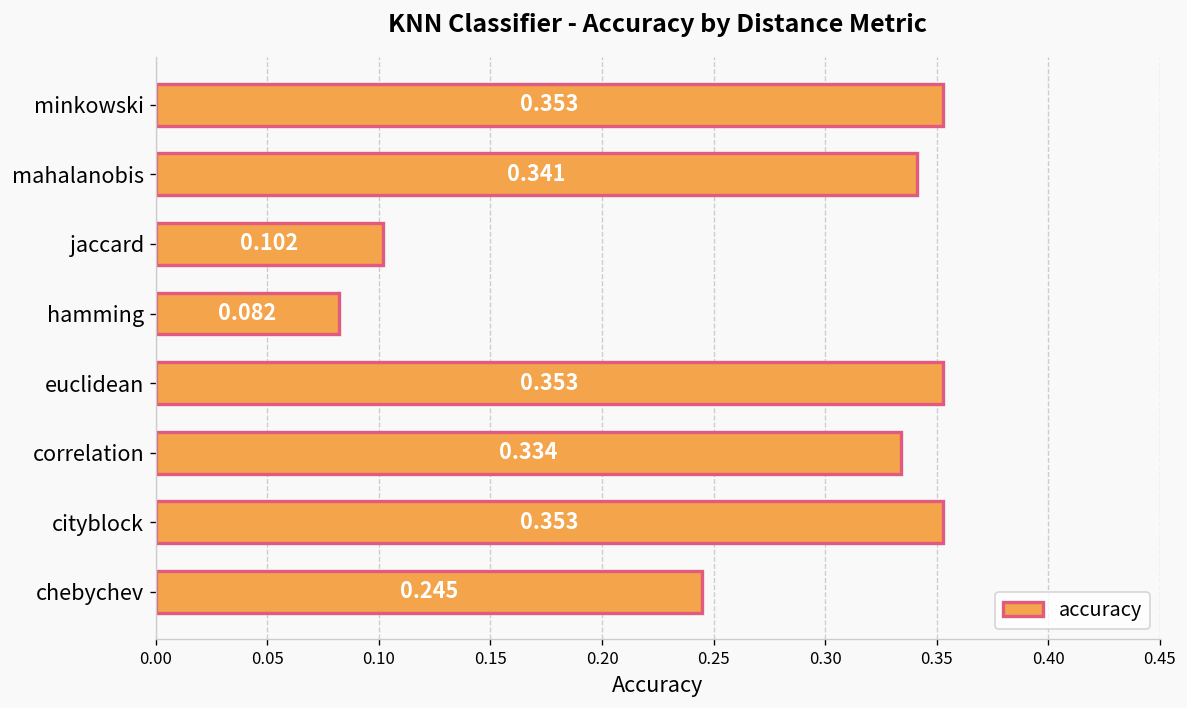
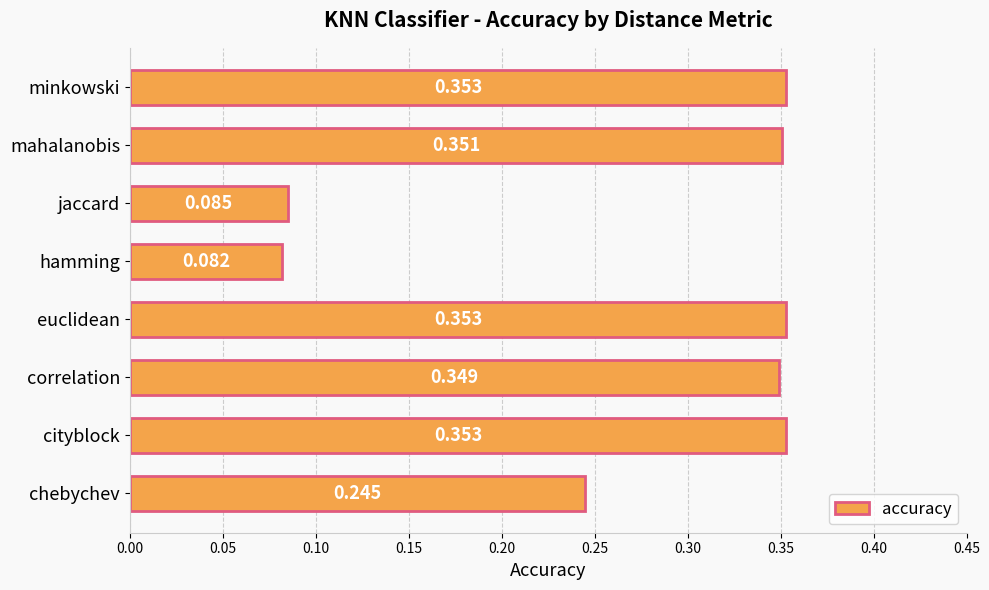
mahalanobis: 0.341 -> 0.351
jaccard: 0.102 -> 0.085
correlation: 0.334 -> 0.349
